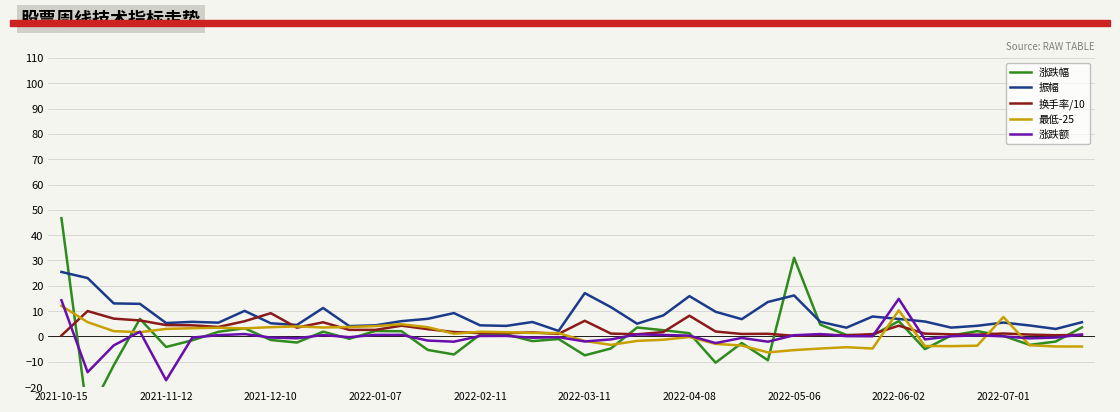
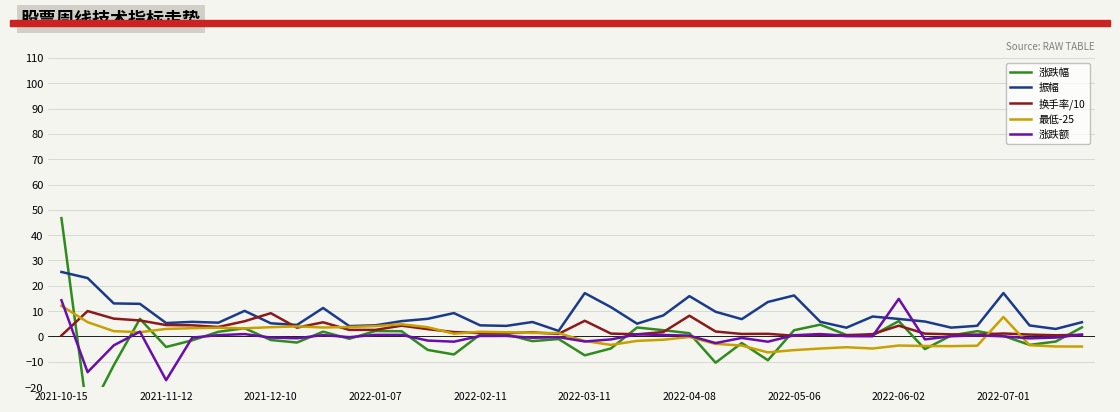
涨跌幅, 2022-05-06: 31 -> 2
最低-25, 2022-06-02: 10 -> -4
振幅, 2022-07-01: 5 -> 17
